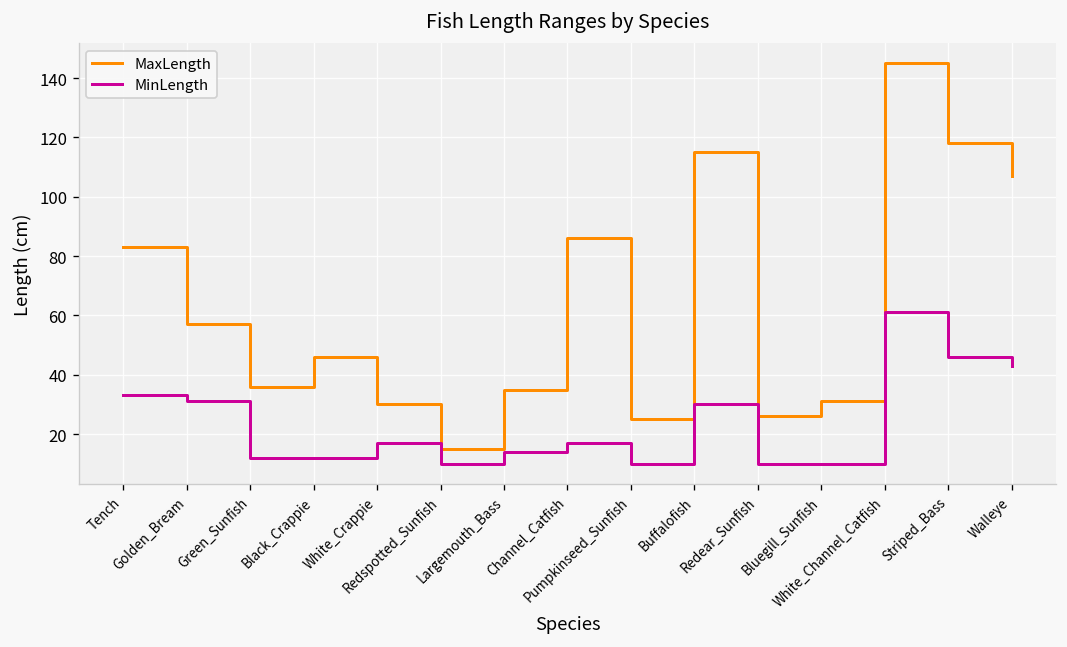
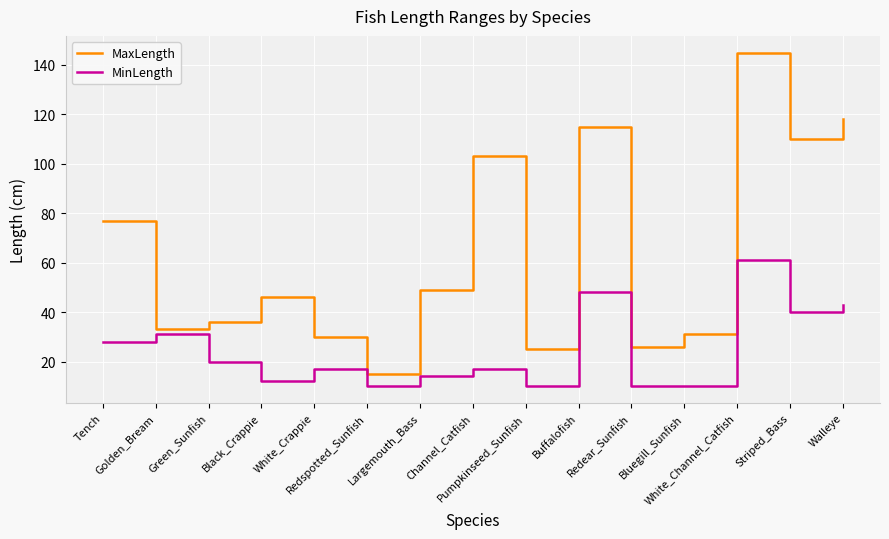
MaxLength, Tench: 83 -> 77
MinLength, Tench: 33 -> 28
MaxLength, Golden_Bream: 57 -> 33
MinLength, Green_Sunfish: 12 -> 20
MaxLength, Largemouth_Bass: 35 -> 49
MaxLength, Channel_Catfish: 86 -> 103
MinLength, Buffalofish: 30 -> 48
MaxLength, Striped_Bass: 118 -> 110
MinLength, Striped_Bass: 46 -> 40
MaxLength, Walleye: 107 -> 118
